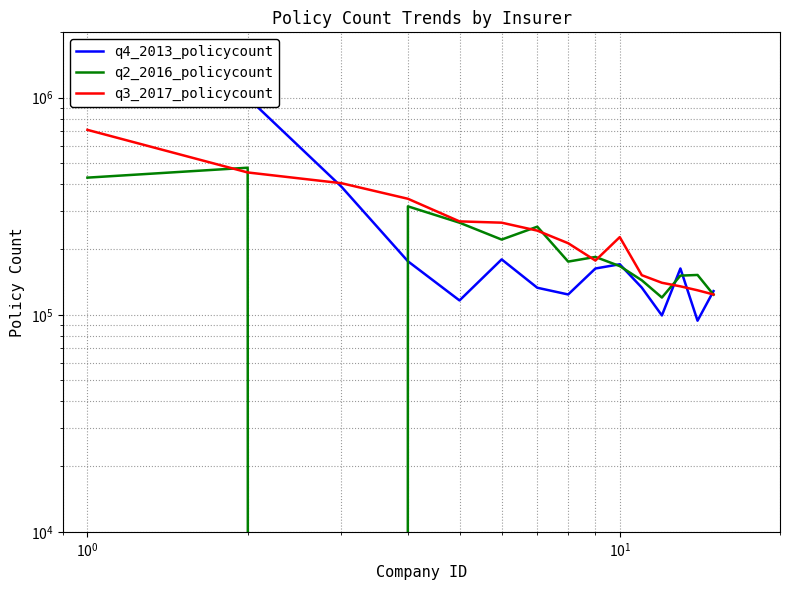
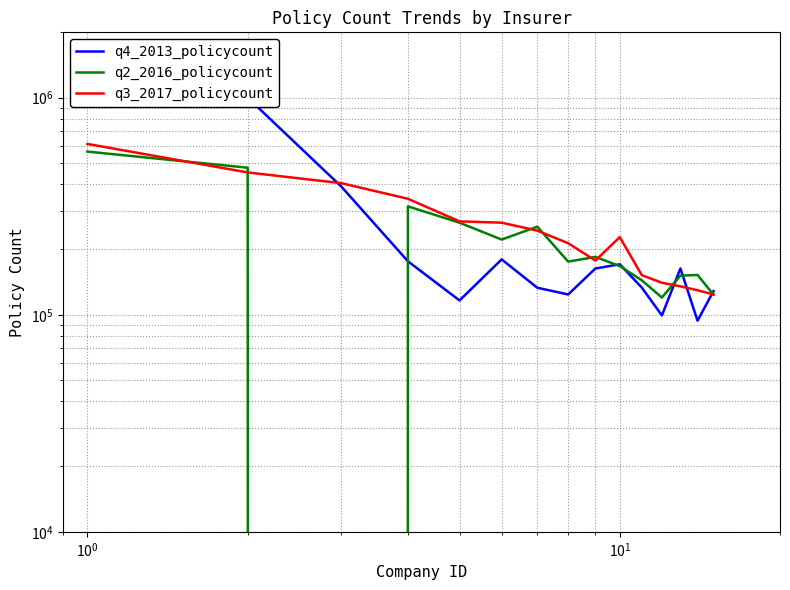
q2_2016_policycount, 10^0: 430000 -> 560000
q3_2017_policycount, 10^0: 710000 -> 610000
